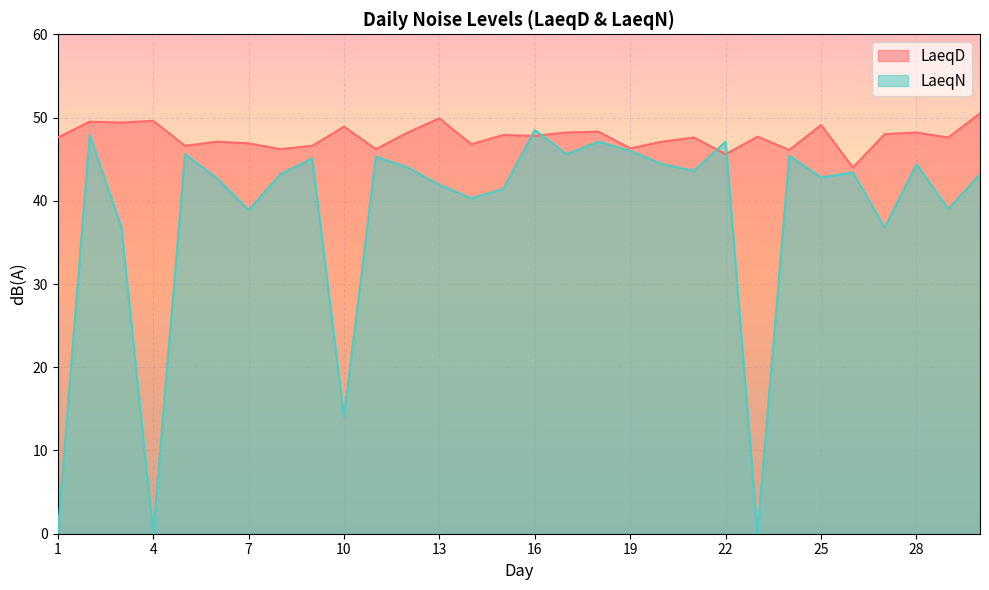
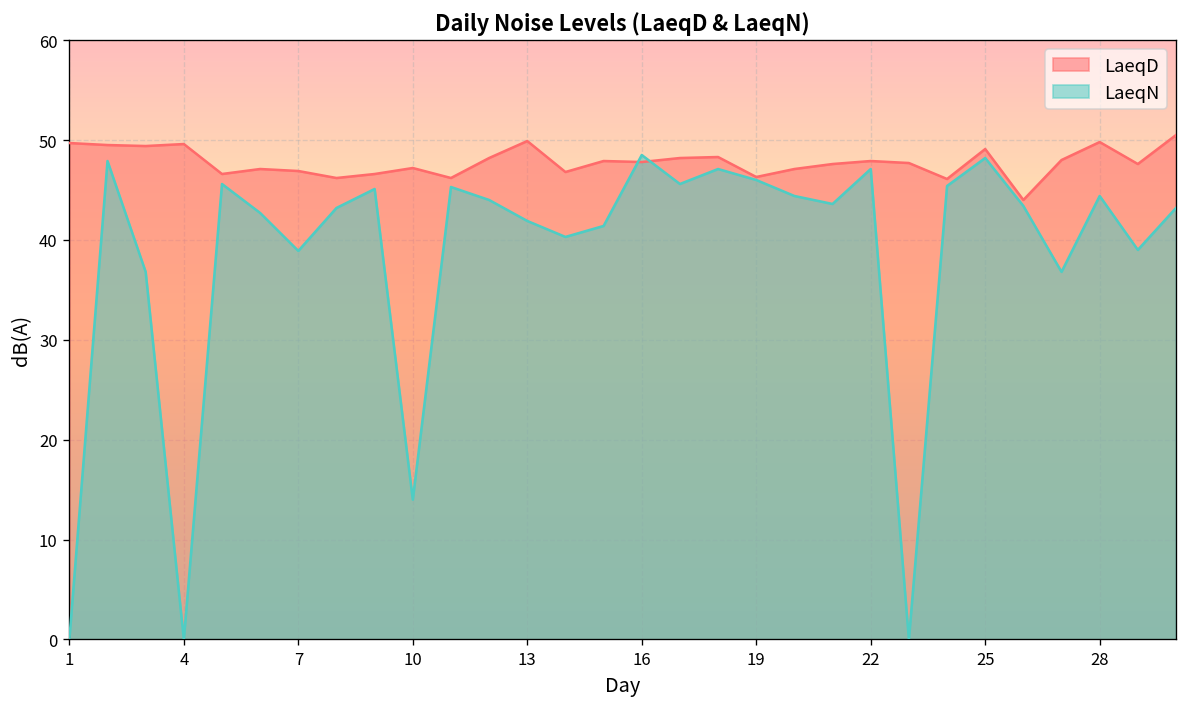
LaeqD, 1: 48 -> 50
LaeqD, 10: 49 -> 47
LaeqD, 22: 46 -> 48
LaeqN, 25: 43 -> 48
LaeqD, 28: 48 -> 50
